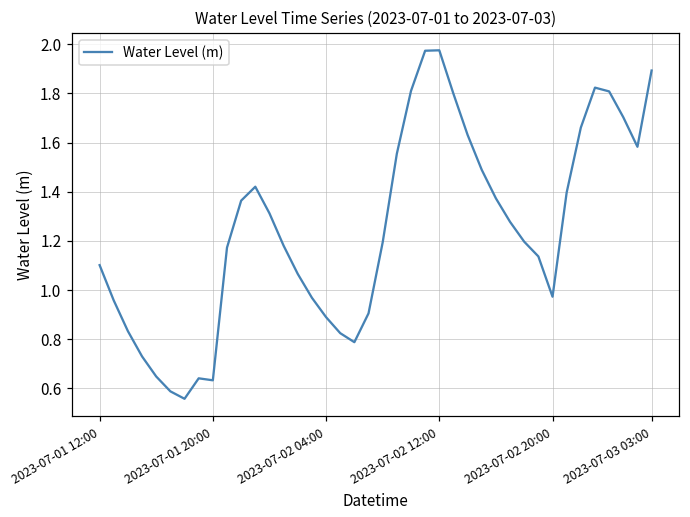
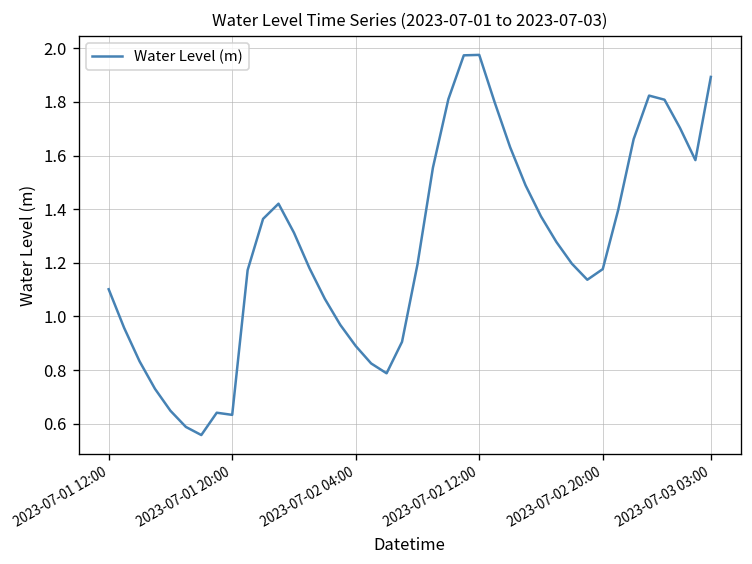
2023-07-02 20:00: 0.97 -> 1.18
